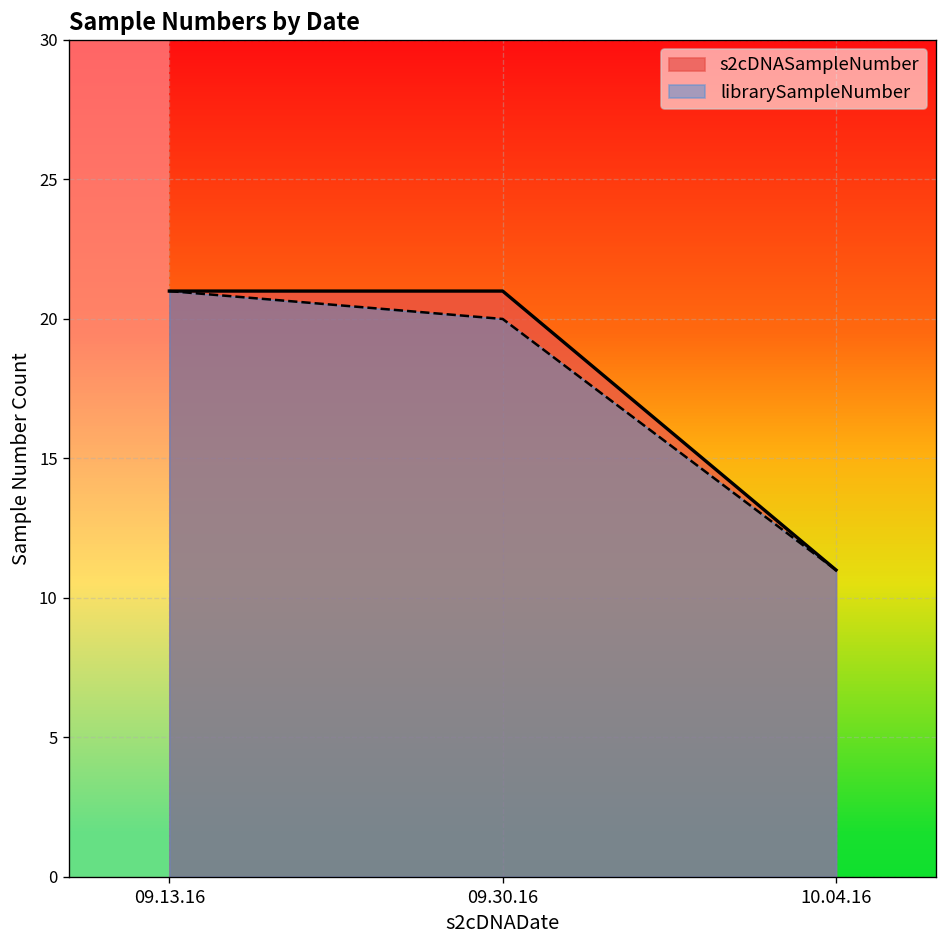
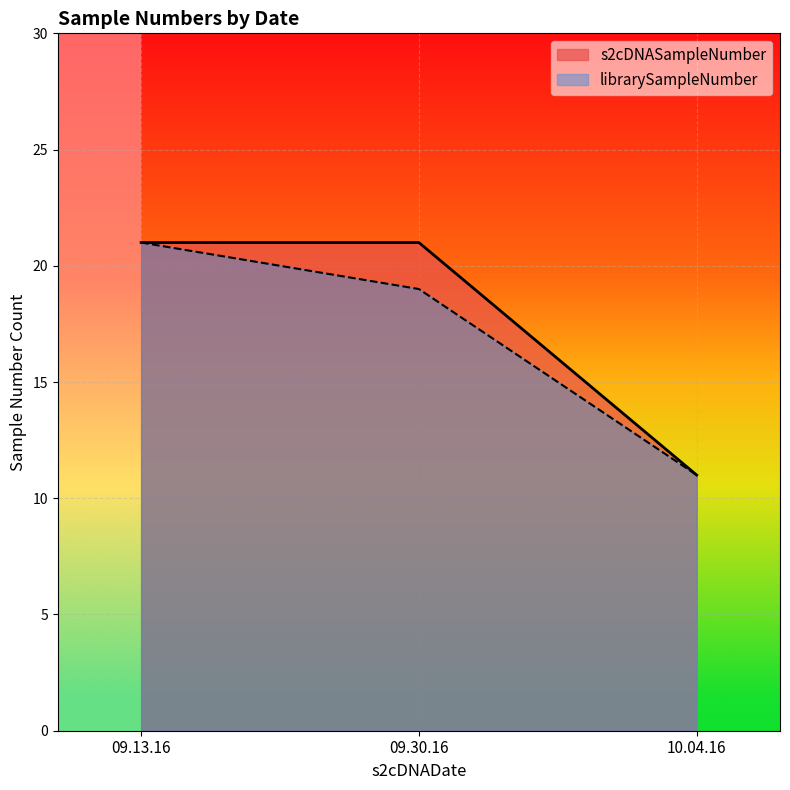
librarySampleNumber, 09.30.16: 20 -> 19
